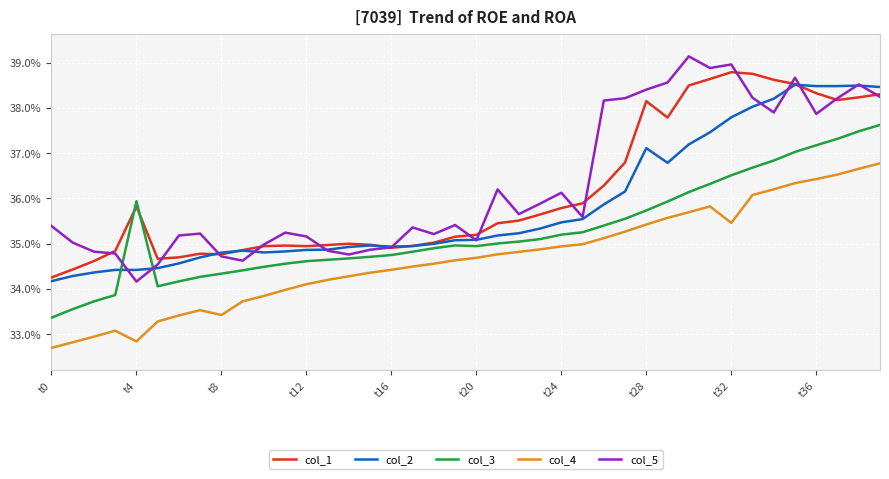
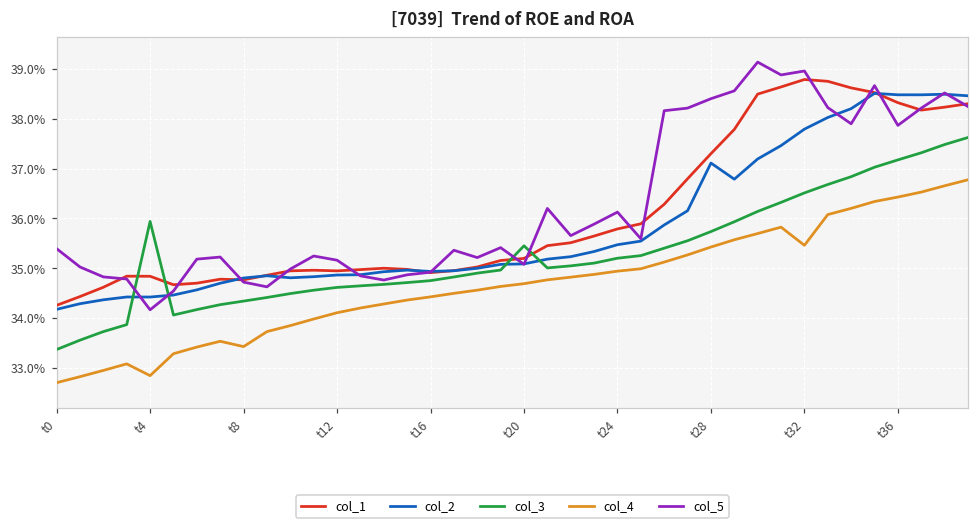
col_1, t4: 35.8% -> 34.8%
col_3, t20: 34.9% -> 35.5%
col_1, t28: 38.1% -> 37.3%
